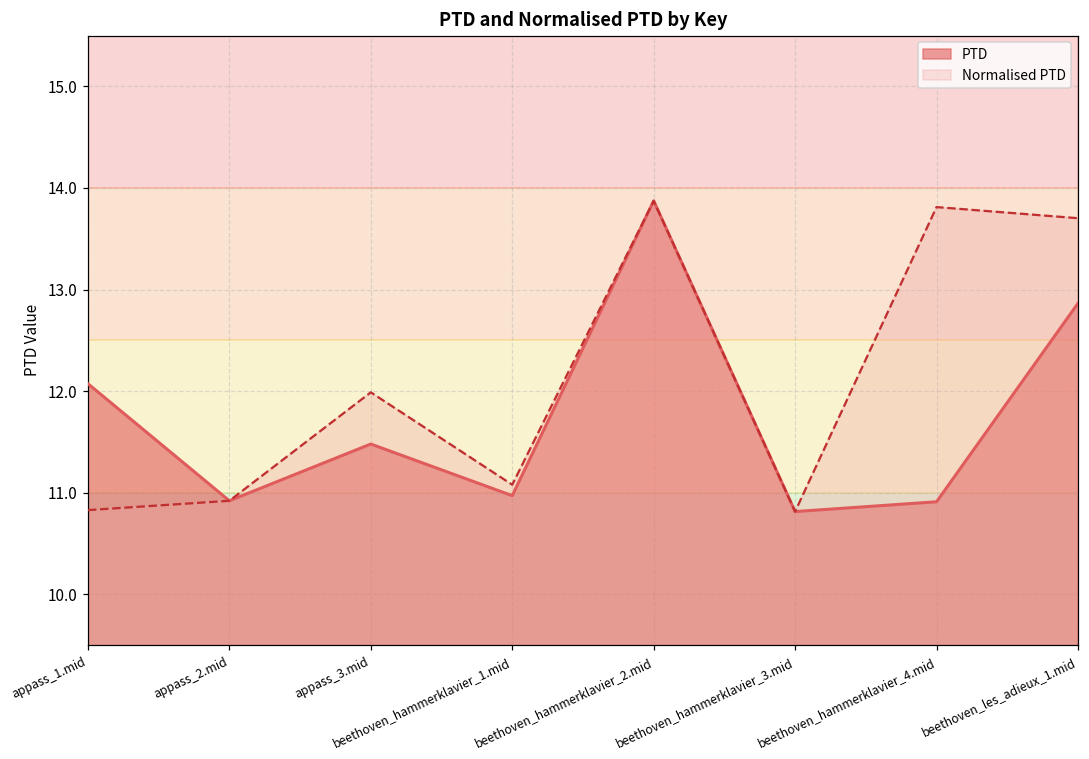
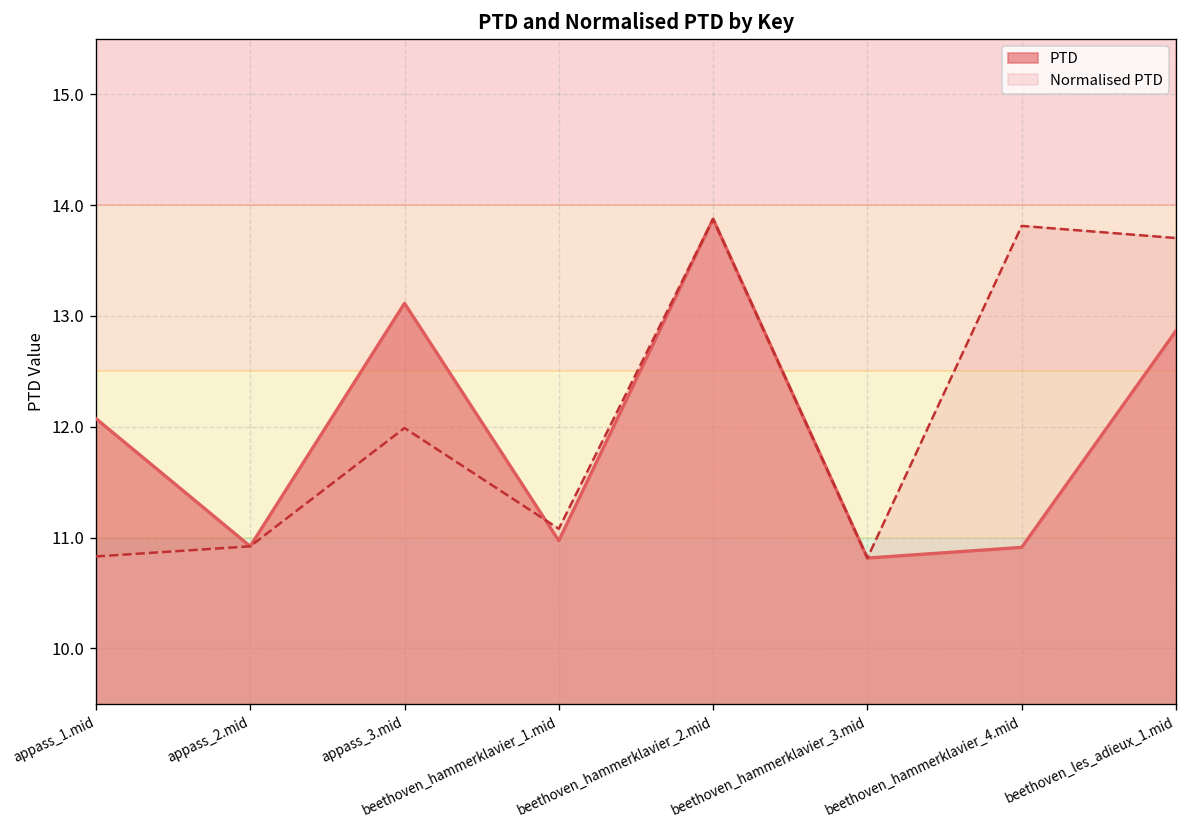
PTD, appass_3.mid: 11.5 -> 13.1
